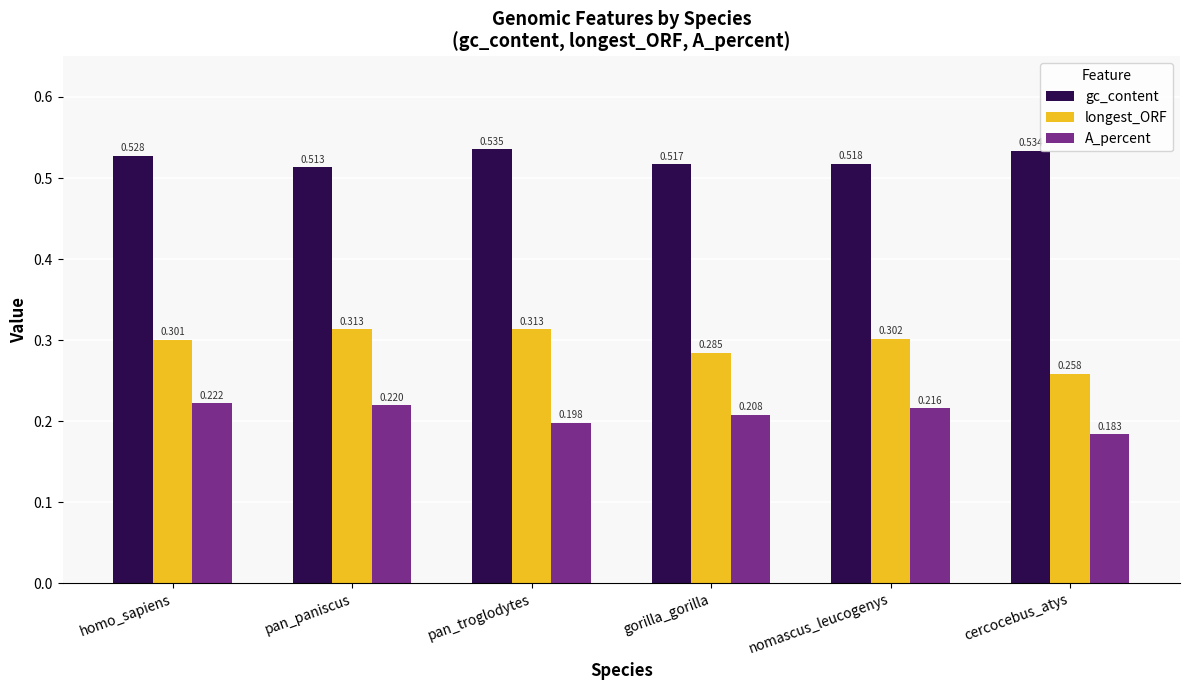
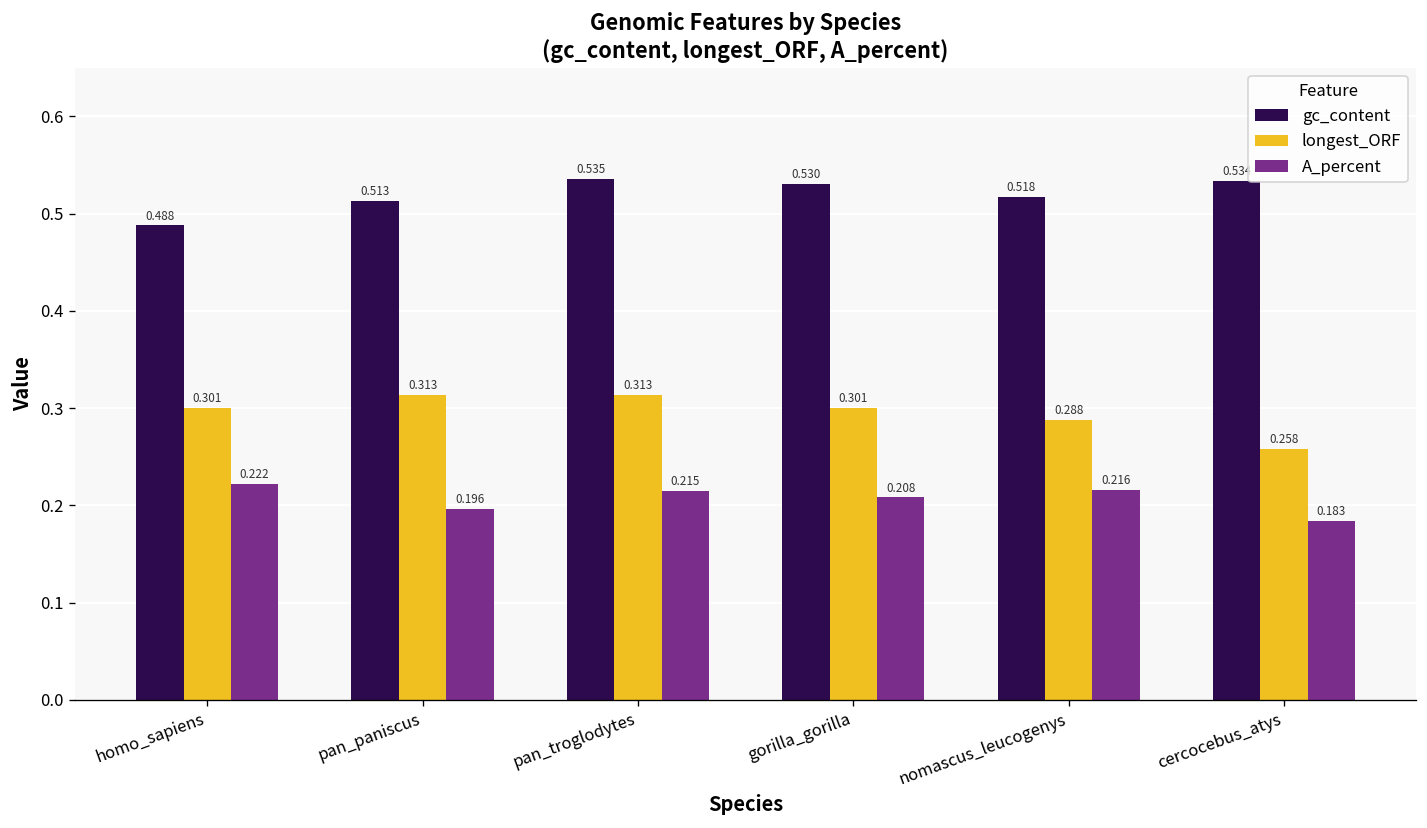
gc_content, homo_sapiens: 0.528 -> 0.488
A_percent, pan_paniscus: 0.220 -> 0.196
A_percent, pan_troglodytes: 0.198 -> 0.215
gc_content, gorilla_gorilla: 0.517 -> 0.530
longest_ORF, gorilla_gorilla: 0.285 -> 0.301
longest_ORF, nomascus_leucogenys: 0.302 -> 0.288
